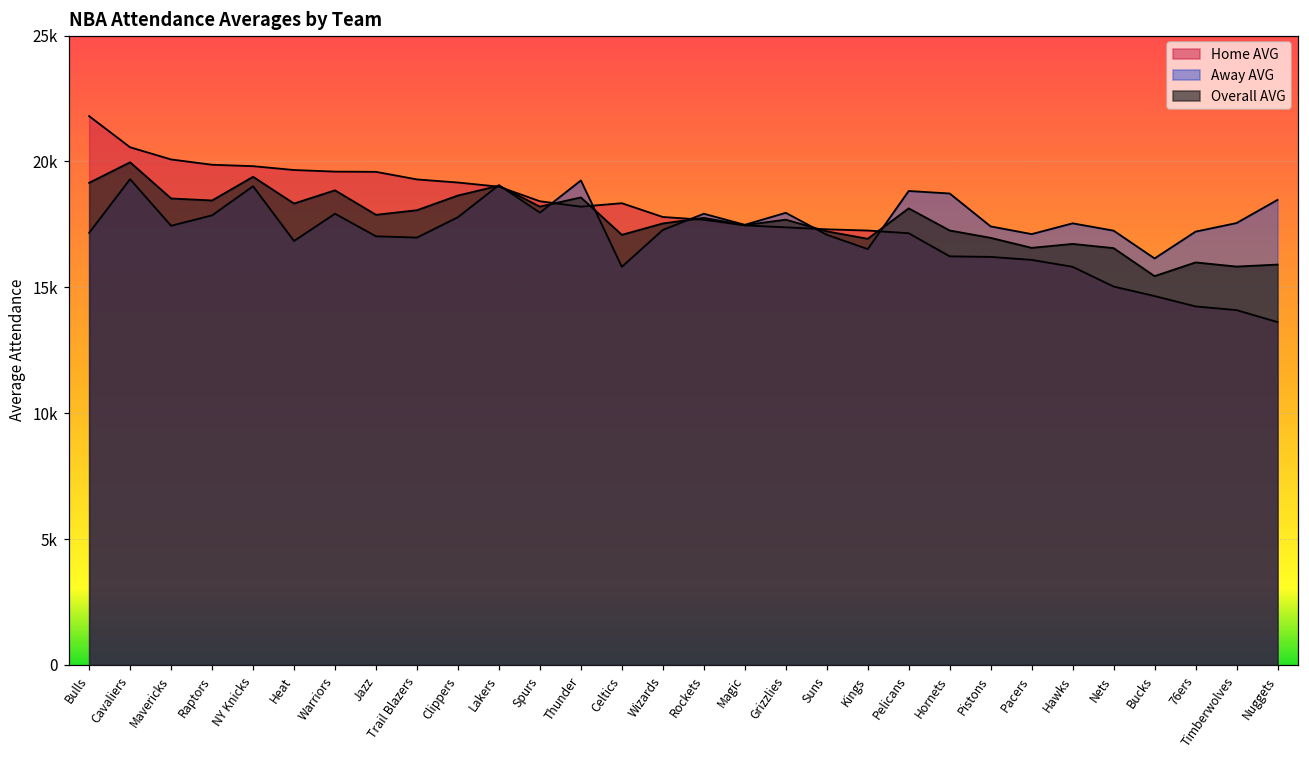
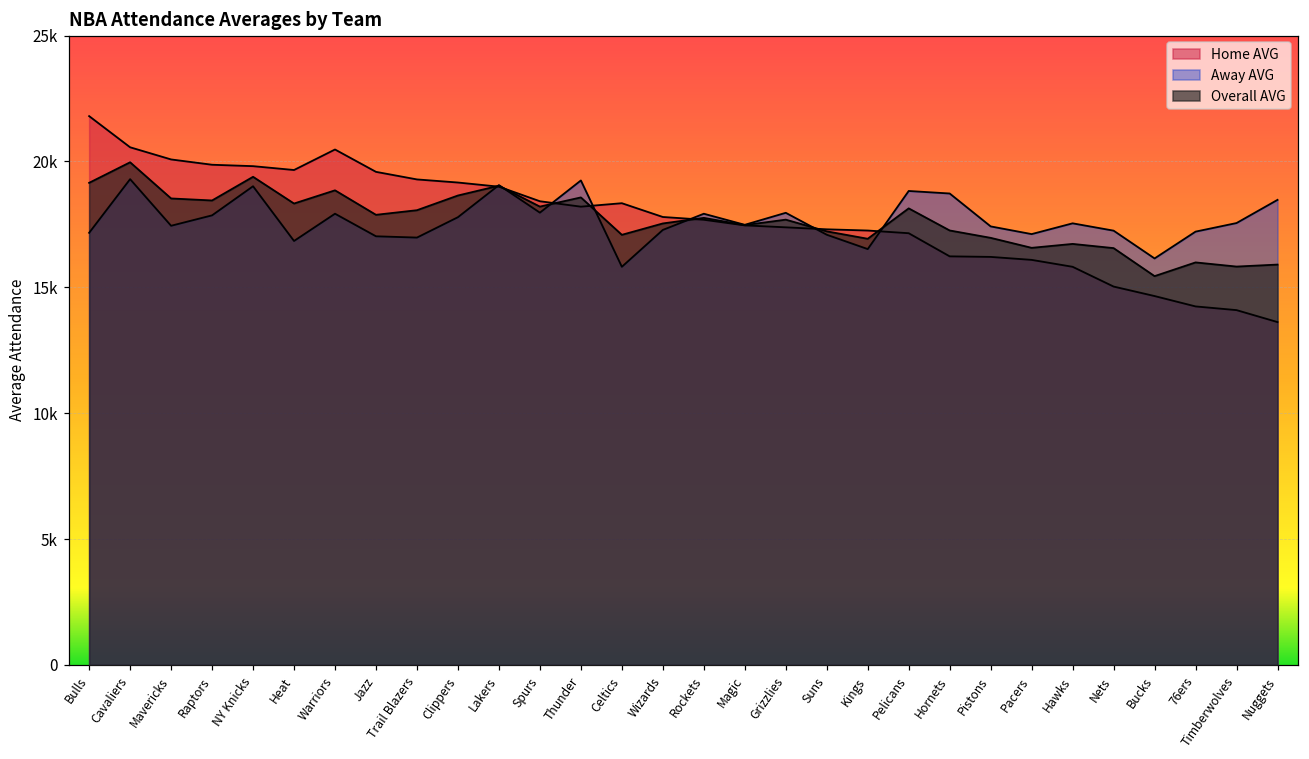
Home AVG, Warriors: 19600 -> 20500
